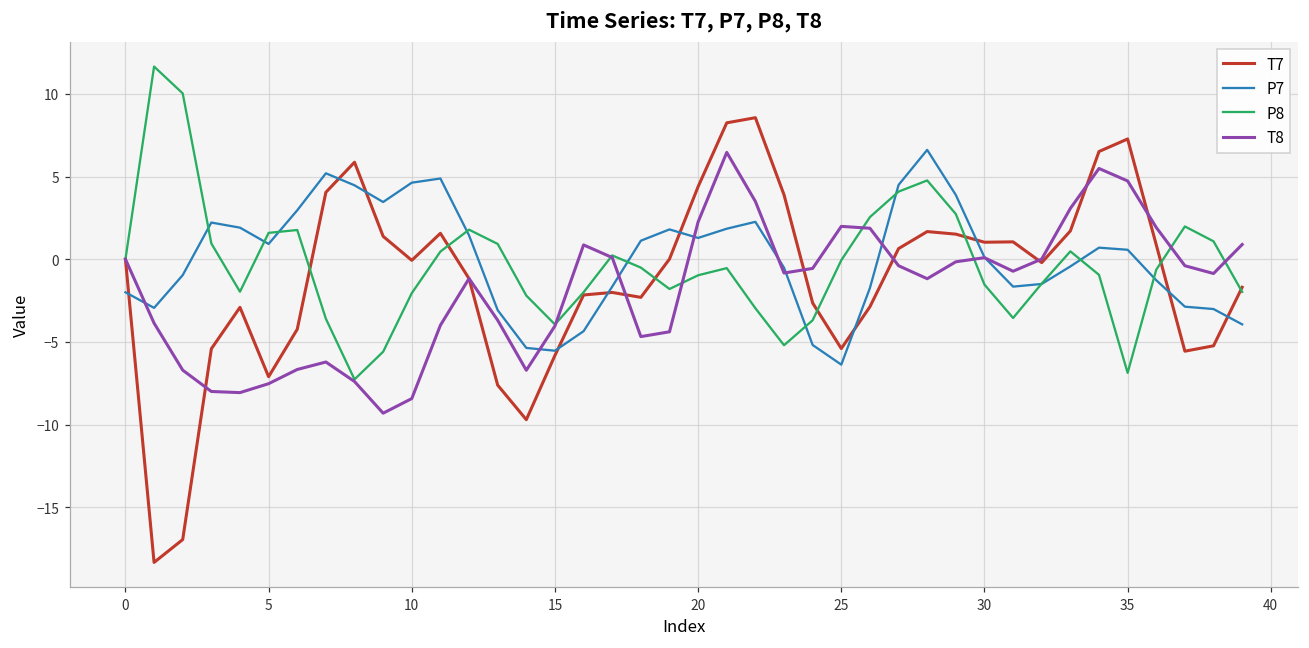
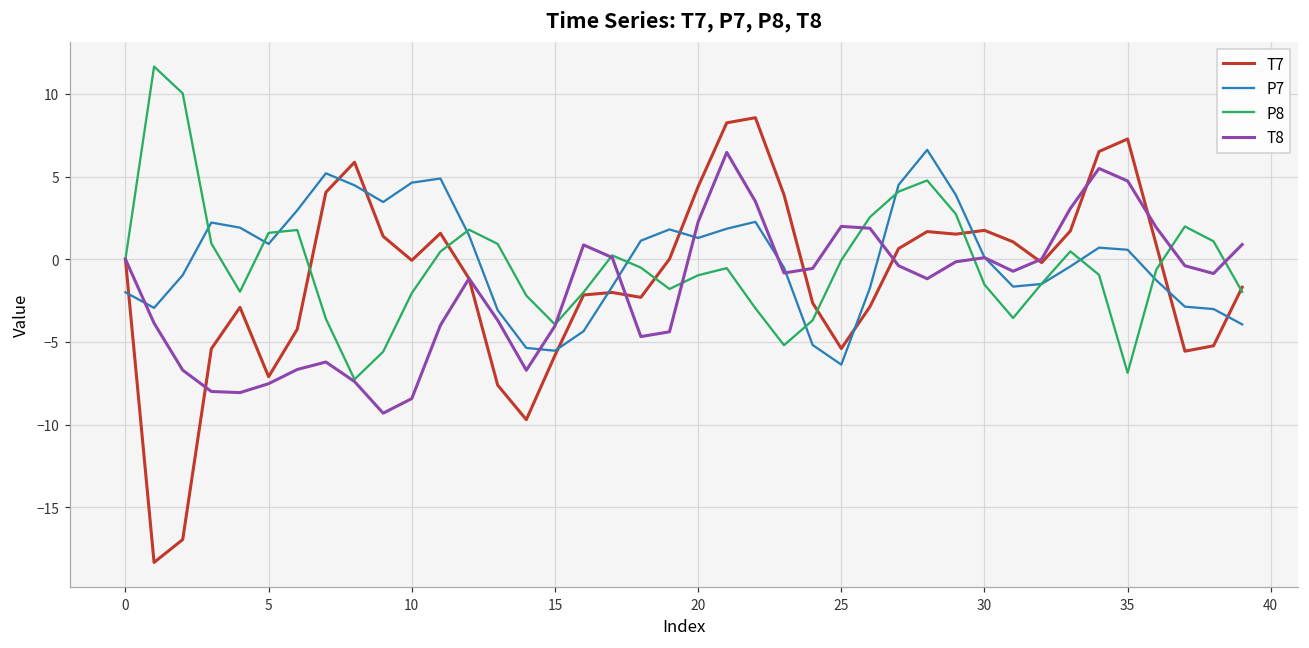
T7, 30: 1.0 -> 1.7
